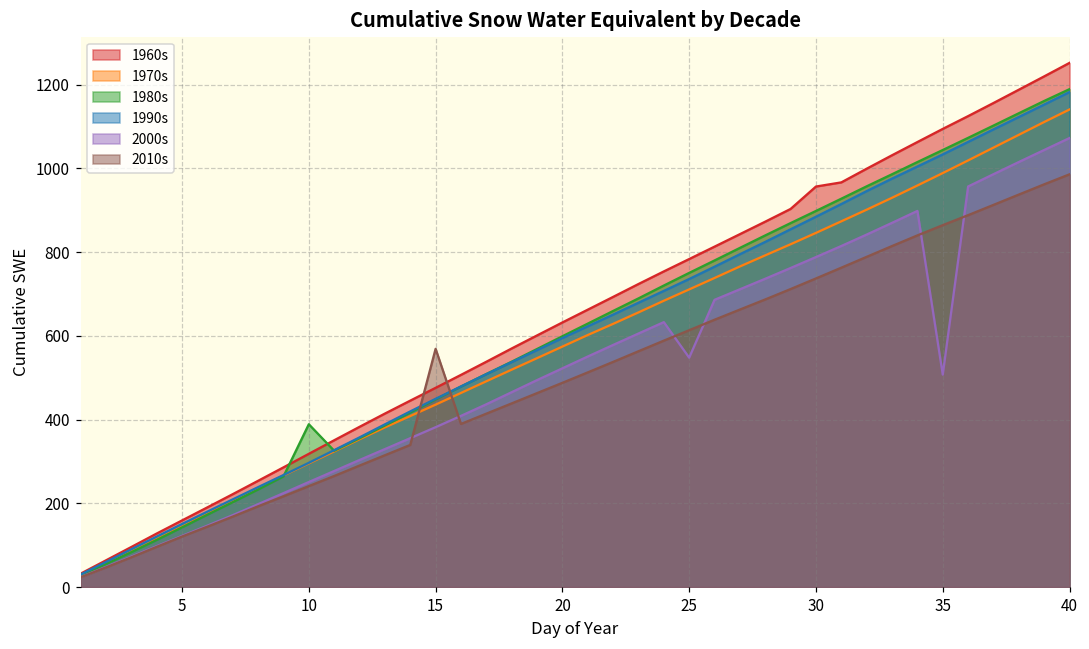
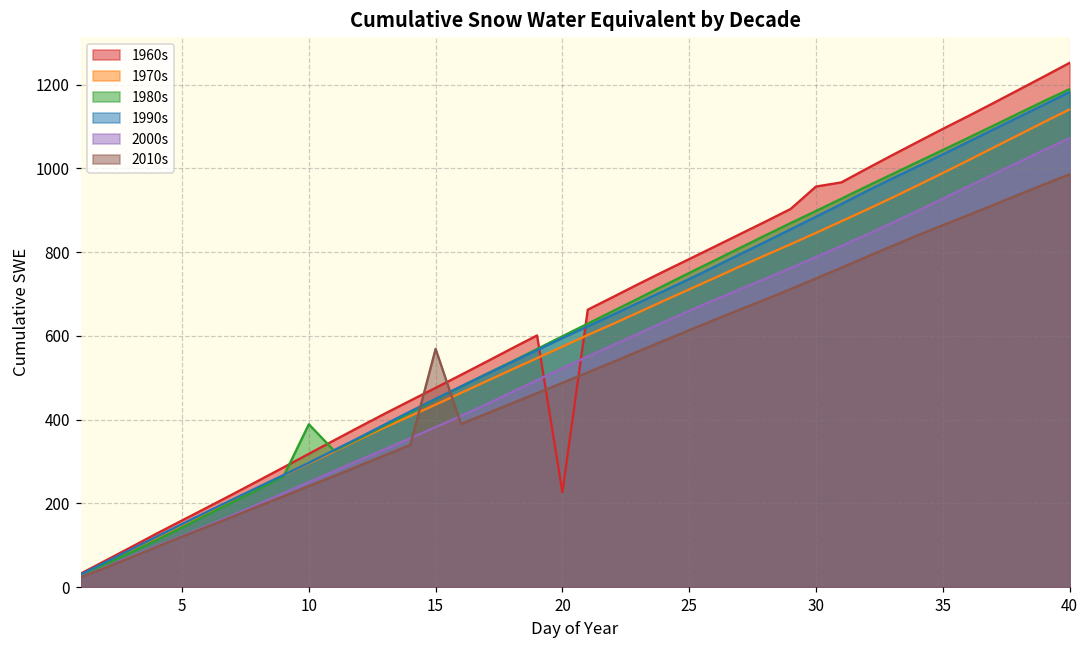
1960s, 20: 630 -> 230
2000s, 25: 550 -> 660
2000s, 35: 510 -> 930
